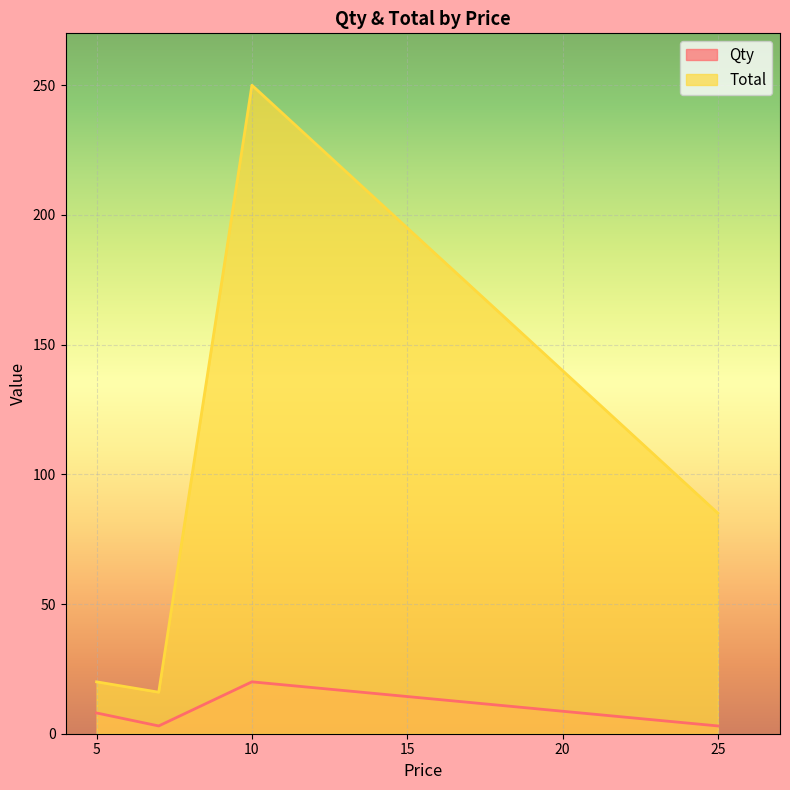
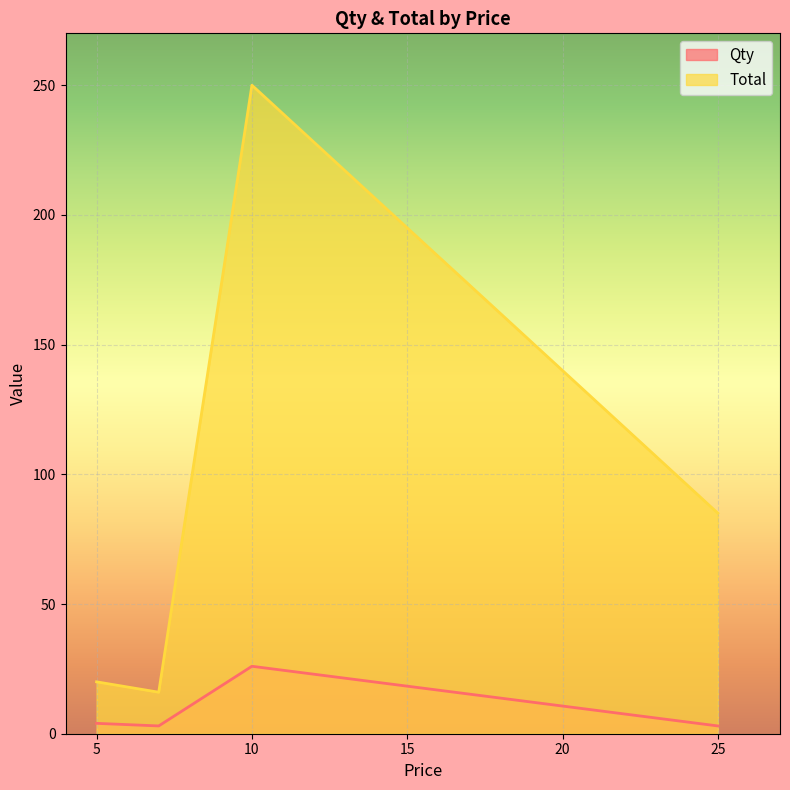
Qty, 5: 8 -> 4
Qty, 10: 20 -> 26
